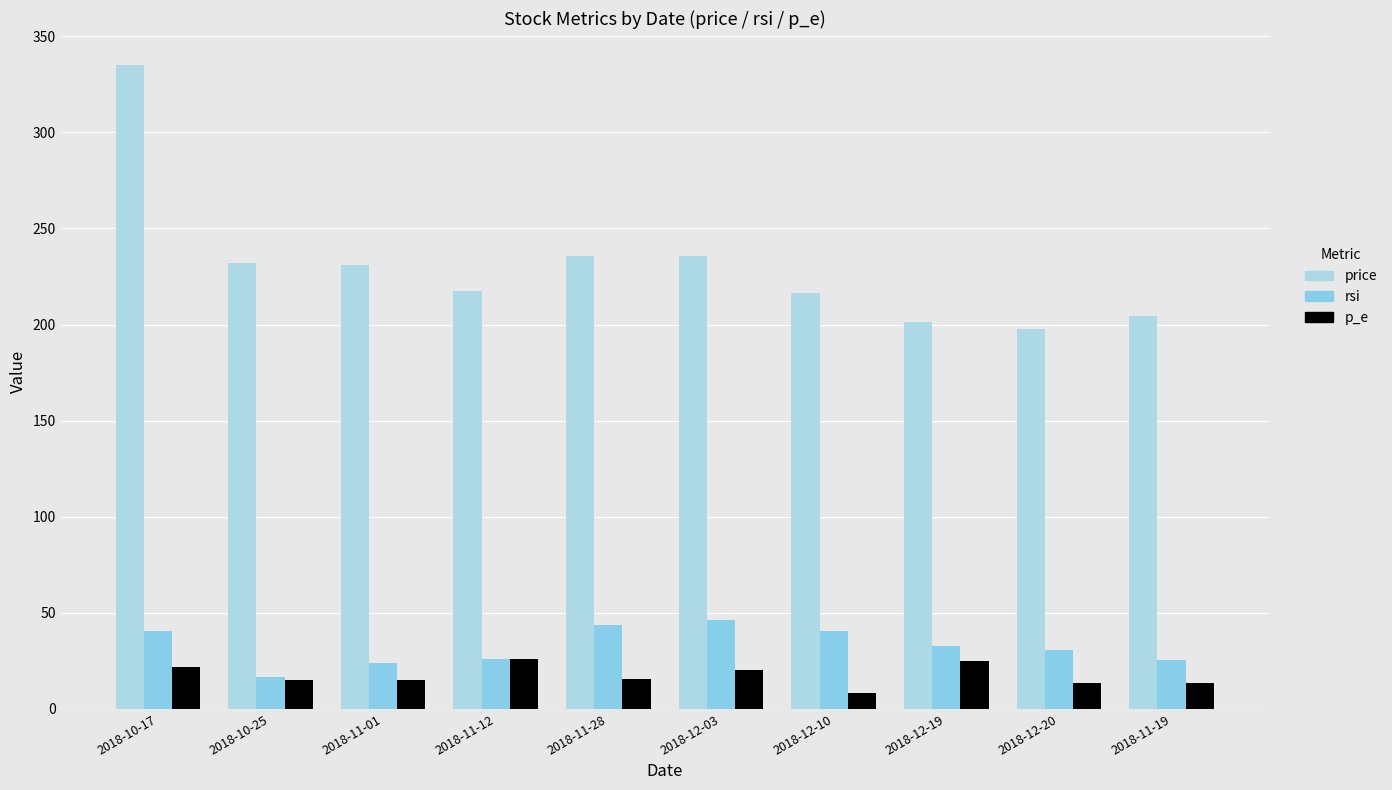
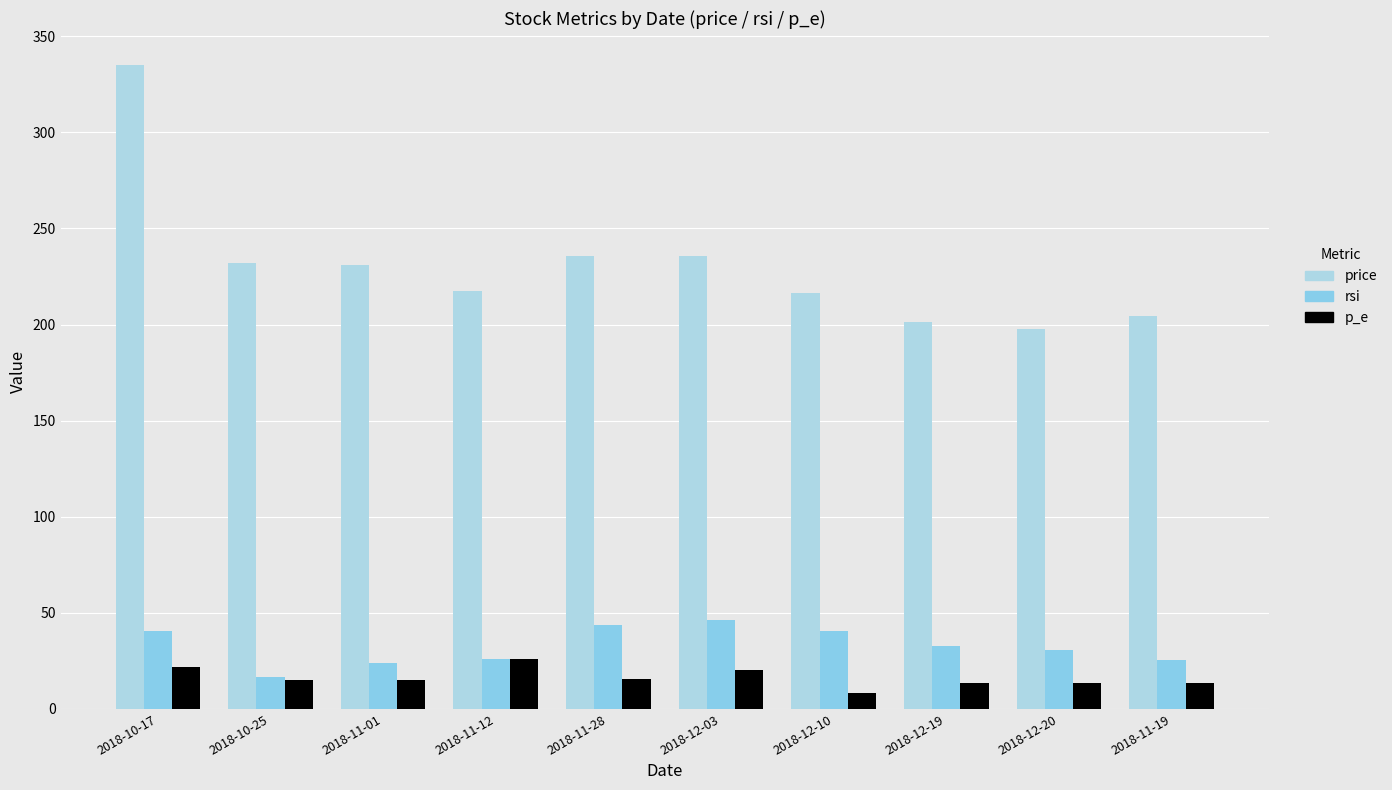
p_e, 2018-12-19: 25 -> 14
